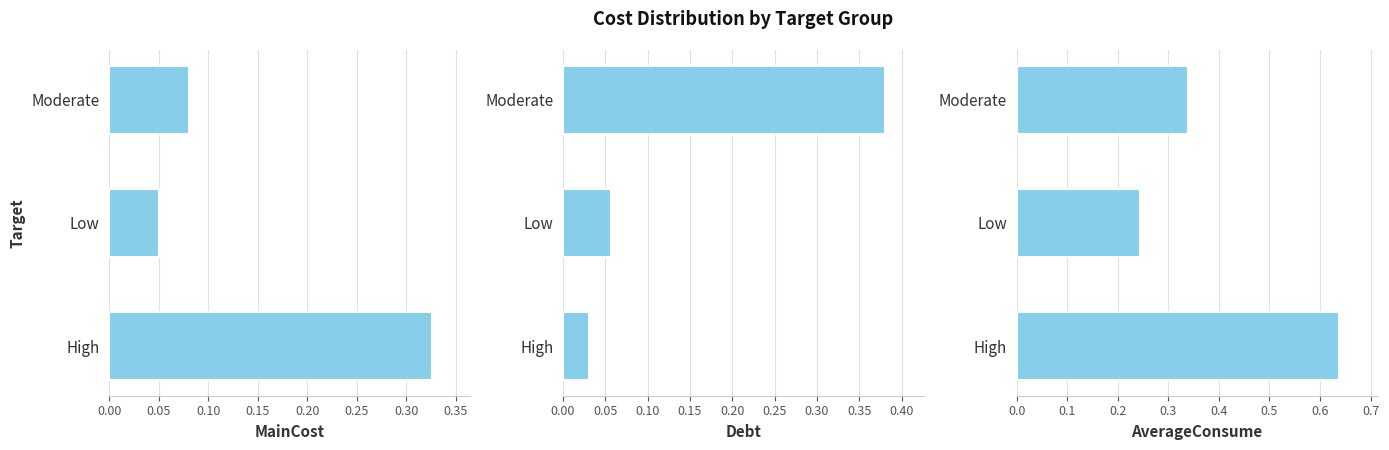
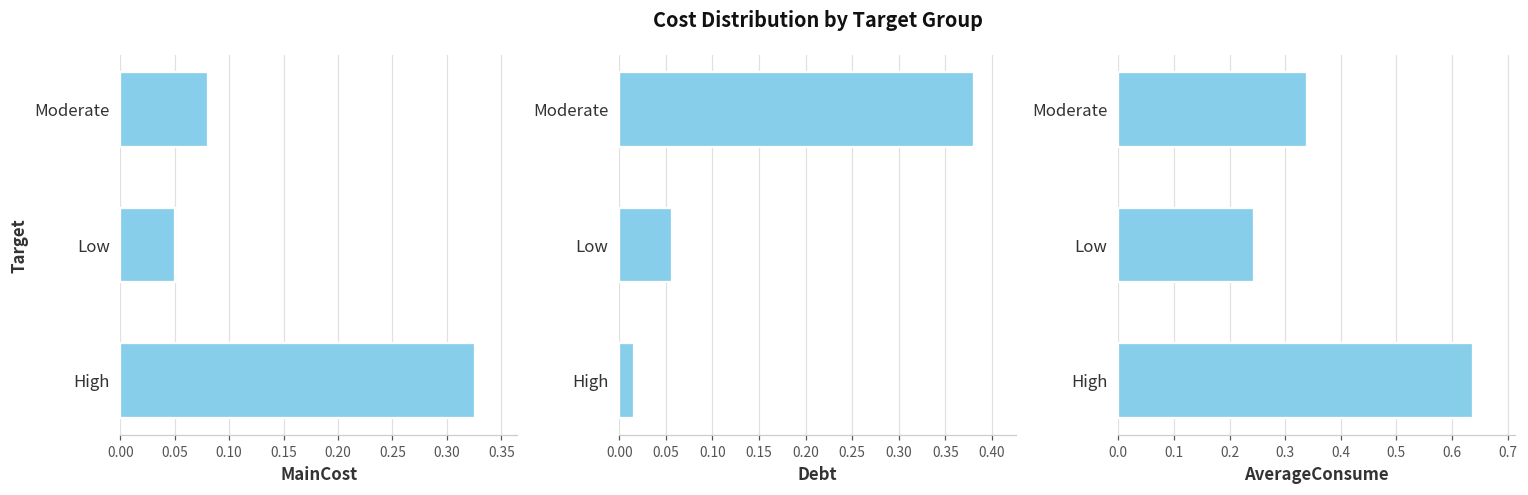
Cost Distribution by Target Group, High: 0.03 -> 0.02
